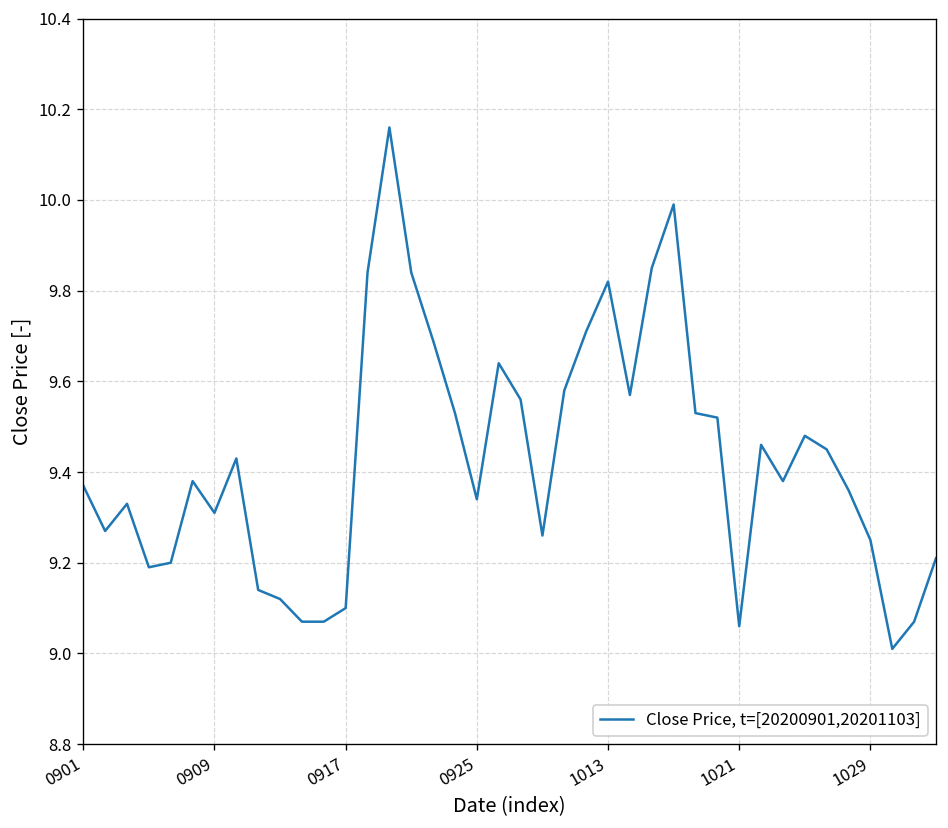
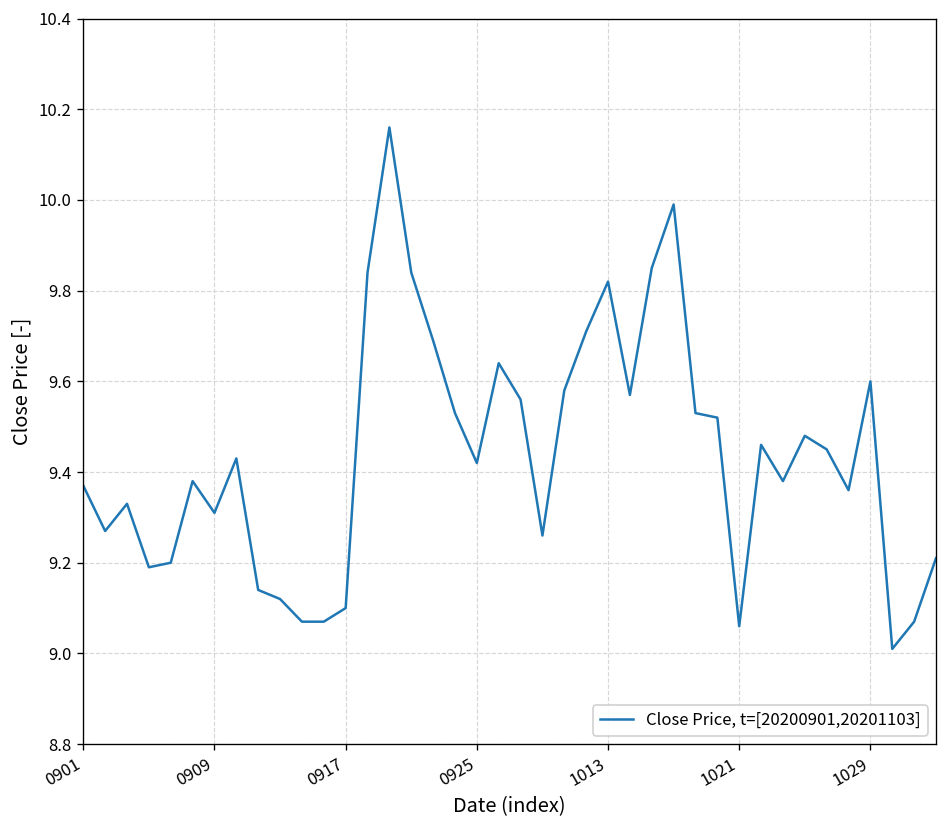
0925: 9.34 -> 9.42
1029: 9.25 -> 9.60
